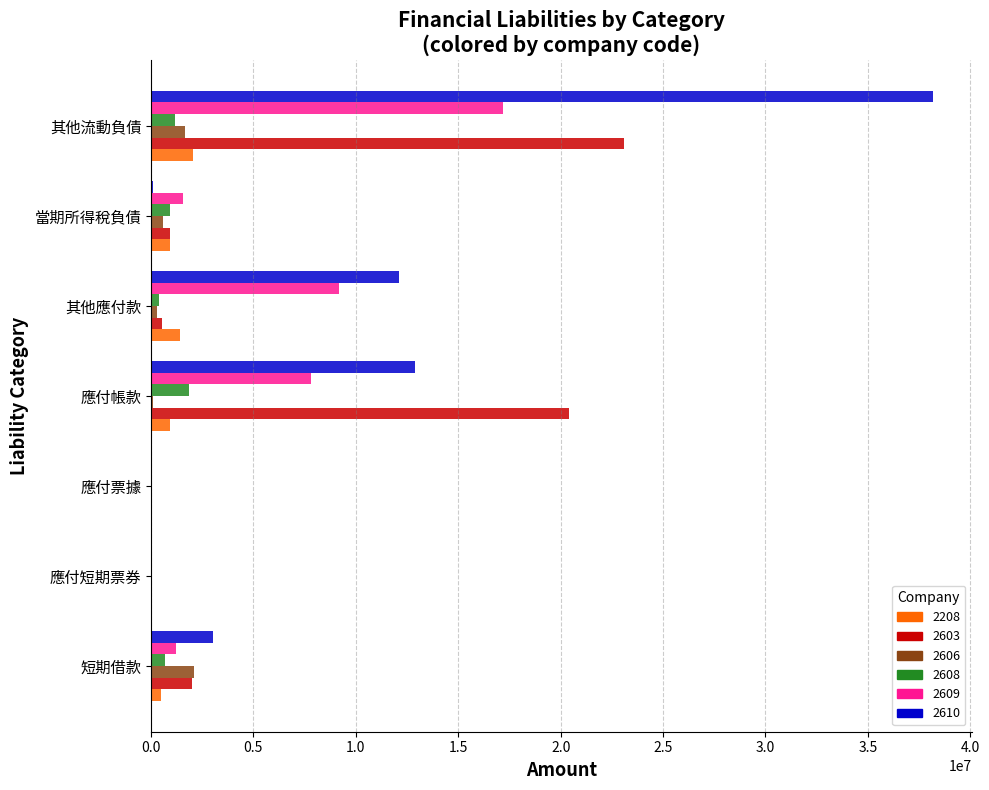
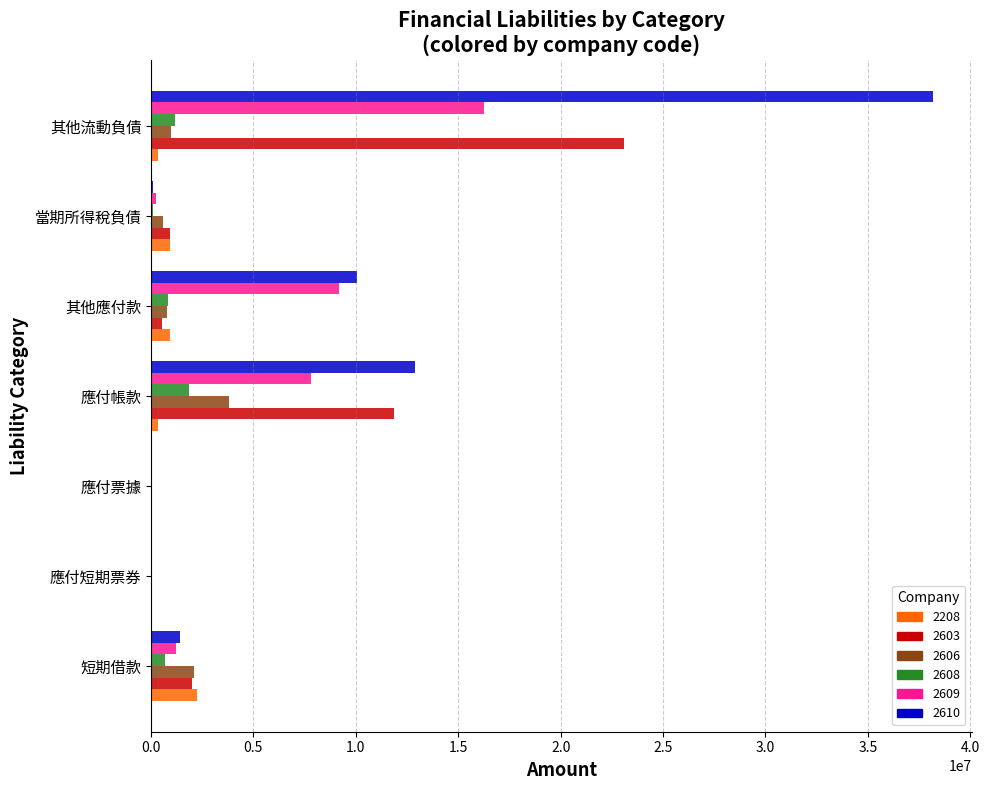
2609, 其他流動負債: 17200000 -> 16300000
2606, 其他流動負債: 1600000 -> 1000000
2208, 其他流動負債: 2000000 -> 300000
2609, 當期所得稅負債: 1600000 -> 200000
2608, 當期所得稅負債: 900000 -> 100000
2610, 其他應付款: 12100000 -> 10100000
2608, 其他應付款: 400000 -> 800000
2606, 其他應付款: 300000 -> 800000
2208, 其他應付款: 1400000 -> 900000
2606, 應付帳款: 100000 -> 3800000
2603, 應付帳款: 20400000 -> 11900000
2208, 應付帳款: 900000 -> 400000
2610, 短期借款: 3000000 -> 1400000
2208, 短期借款: 500000 -> 2200000
